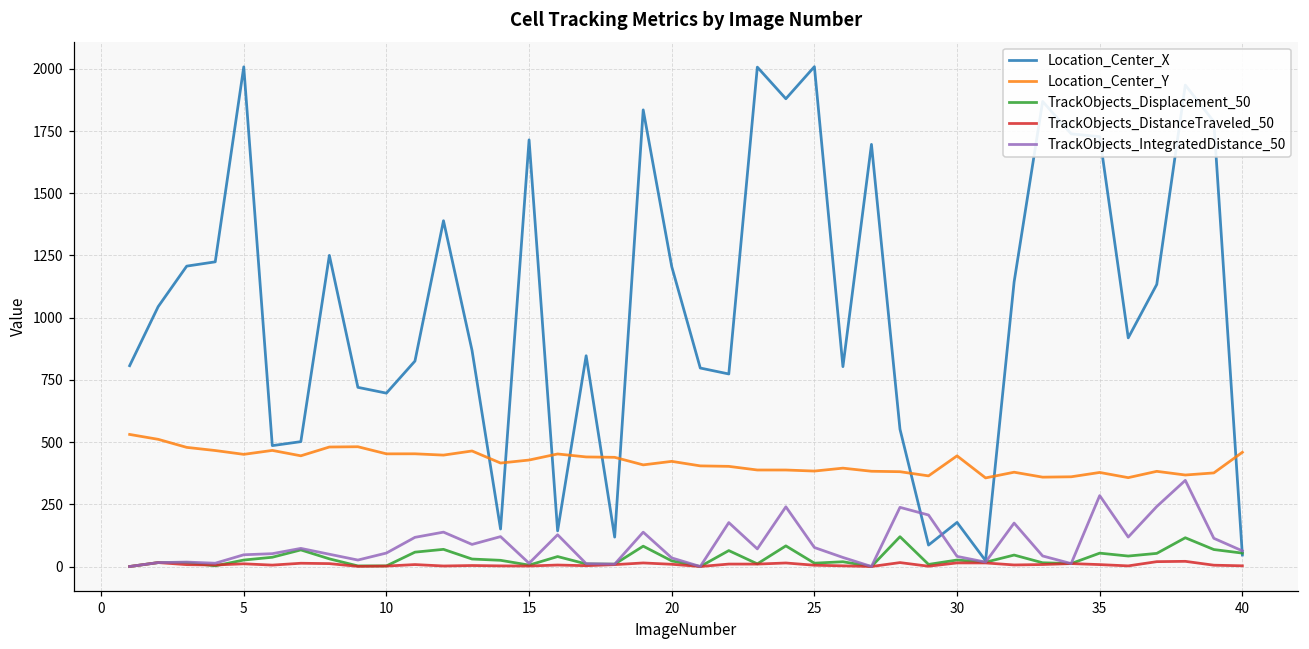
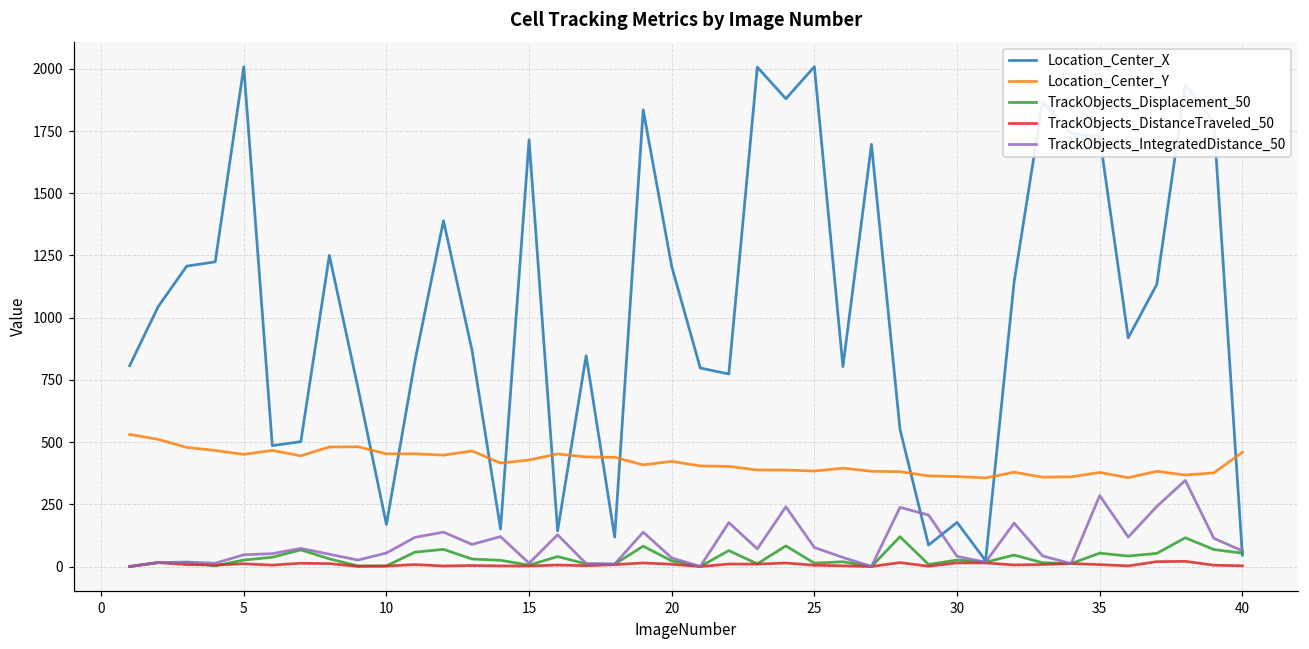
Location_Center_X, 10: 700 -> 170
Location_Center_Y, 30: 440 -> 360
